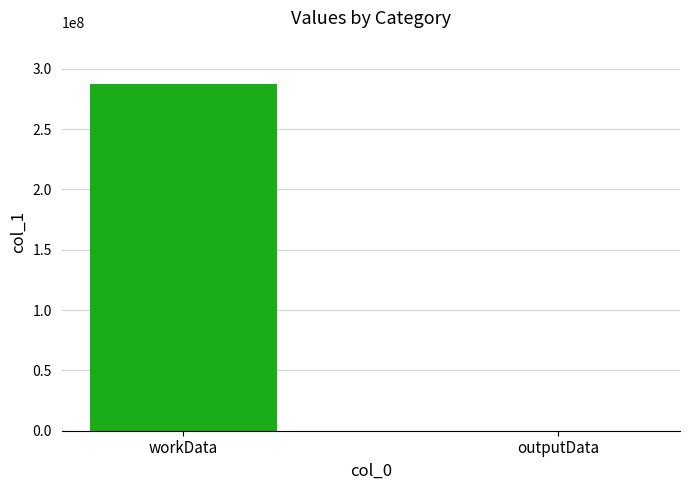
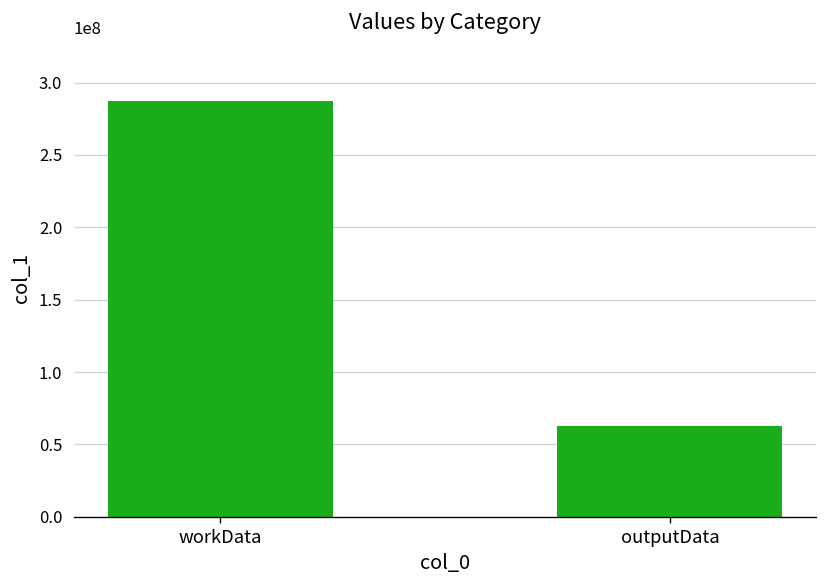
outputData: 0 -> 63000000
